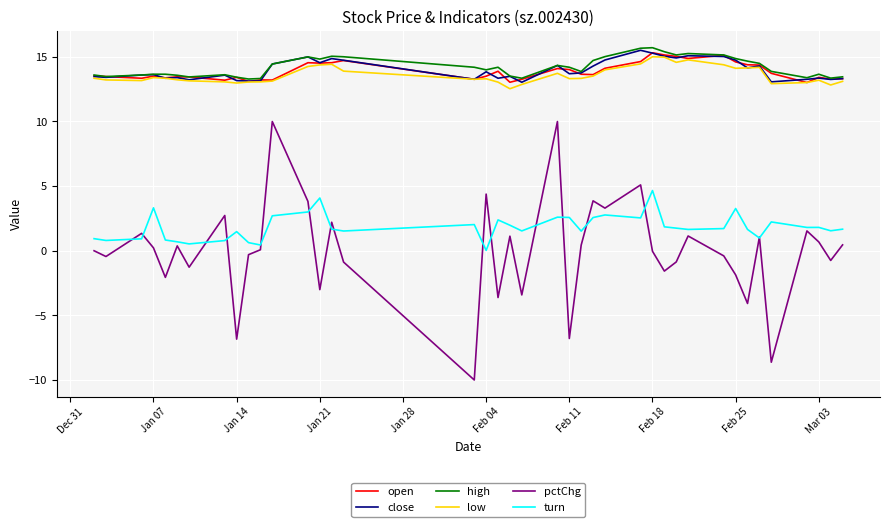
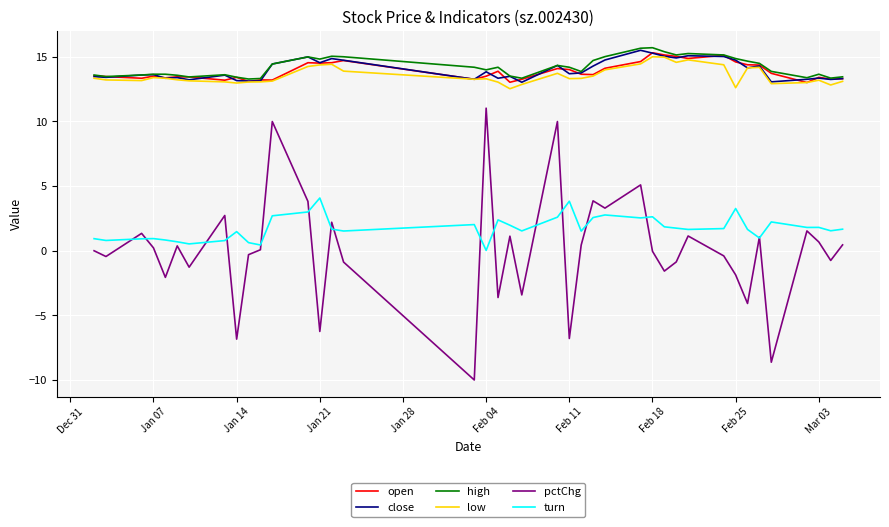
turn, Jan 07: 3.3 -> 0.9
pctChg, Jan 21: -3.0 -> -6.2
pctChg, Feb 04: 4.4 -> 11.0
turn, Feb 11: 2.6 -> 3.8
turn, Feb 18: 4.7 -> 2.6
low, Feb 25: 14.1 -> 12.6
